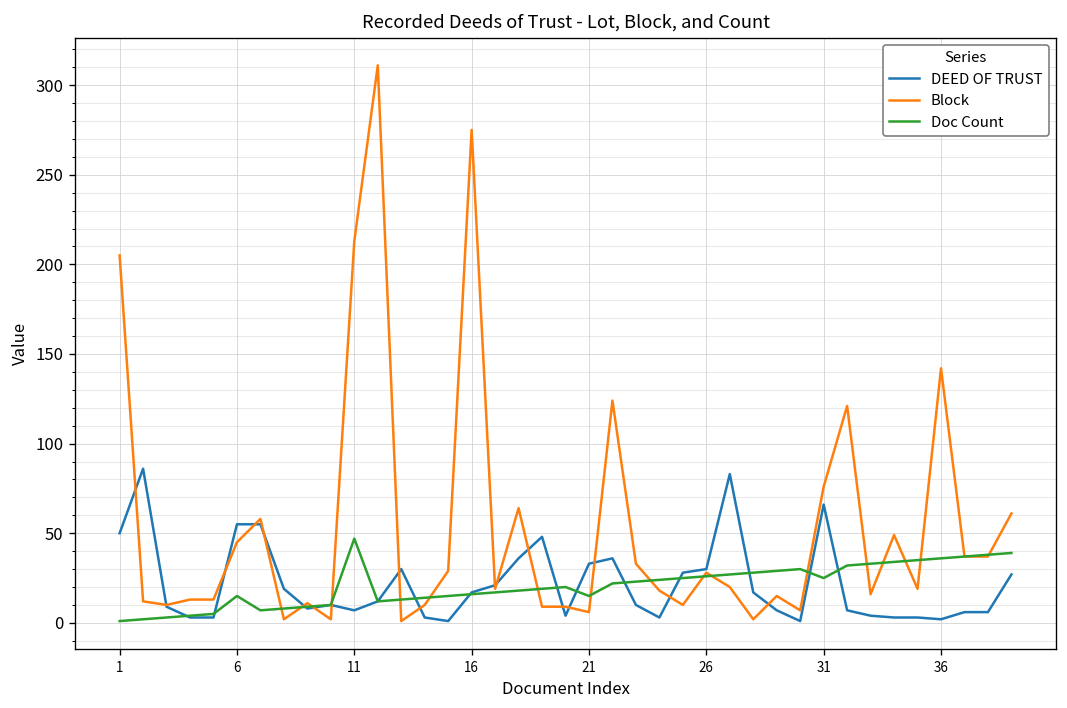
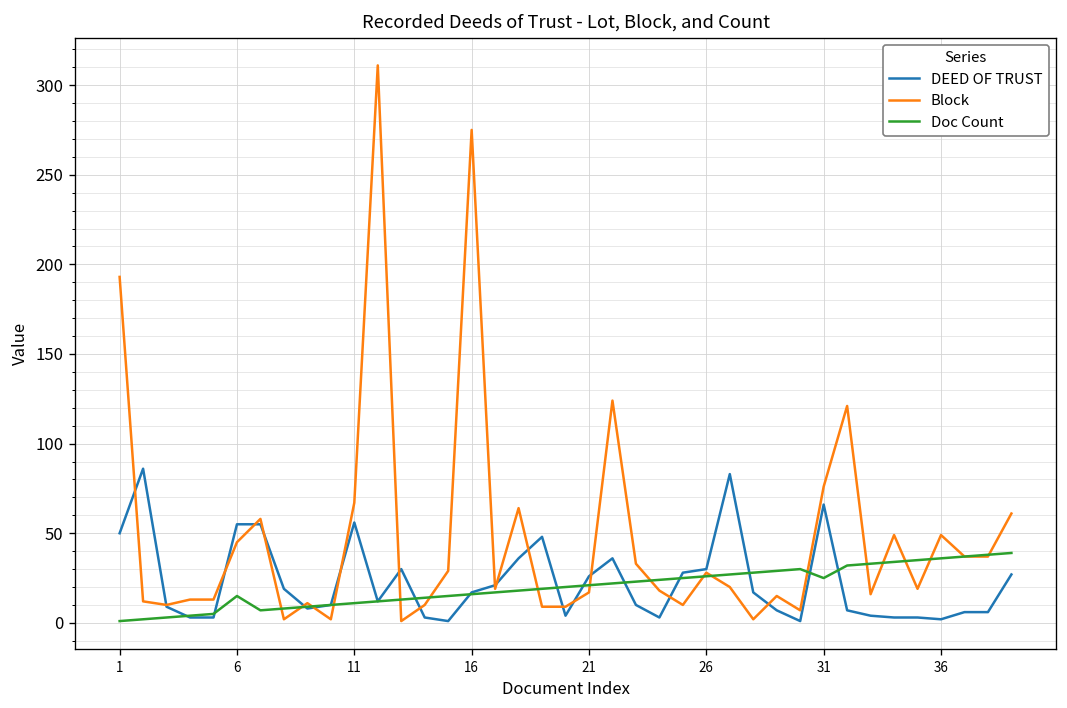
Block, 1: 205 -> 193
DEED OF TRUST, 11: 7 -> 56
Block, 11: 213 -> 67
Doc Count, 11: 47 -> 11
DEED OF TRUST, 21: 33 -> 26
Block, 21: 6 -> 17
Doc Count, 21: 15 -> 21
Block, 36: 142 -> 49
